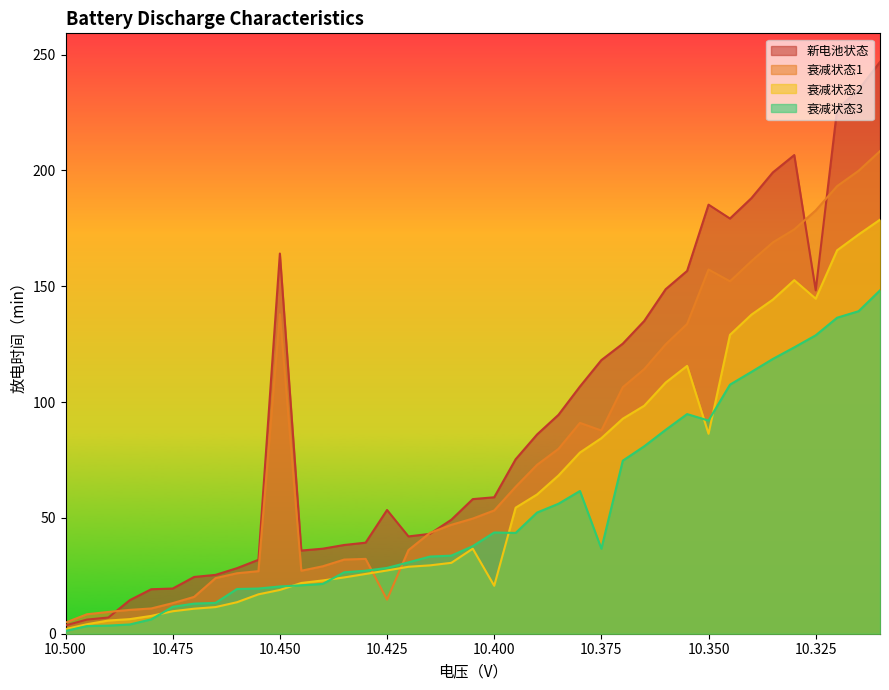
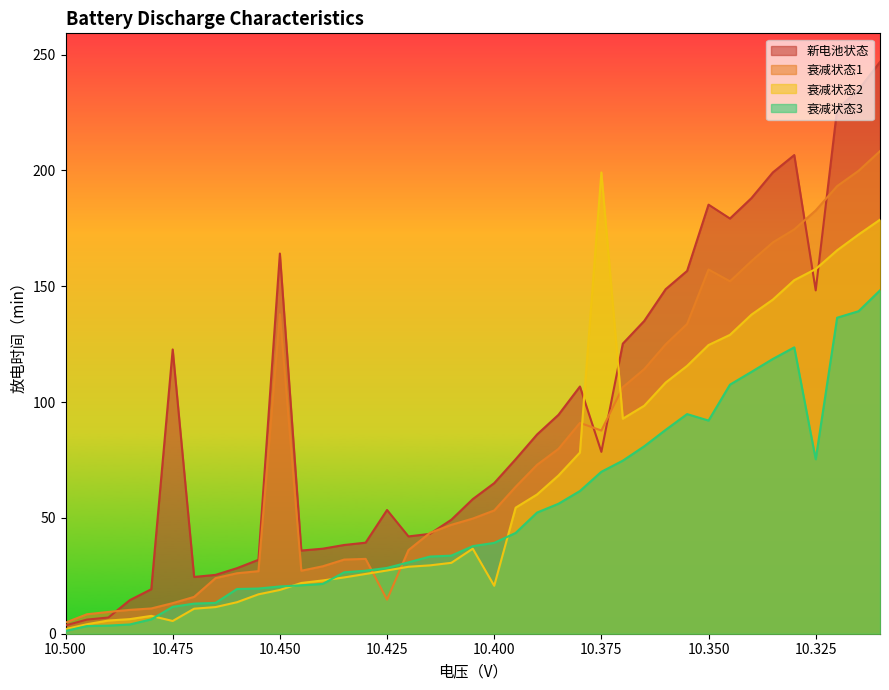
新电池状态, 10.475: 20 -> 123
衰减状态2, 10.475: 10 -> 6
新电池状态, 10.400: 59 -> 65
衰减状态3, 10.400: 44 -> 39
新电池状态, 10.375: 118 -> 79
衰减状态2, 10.375: 84 -> 199
衰减状态3, 10.375: 37 -> 70
衰减状态2, 10.350: 86 -> 125
衰减状态2, 10.325: 145 -> 157
衰减状态3, 10.325: 129 -> 75
